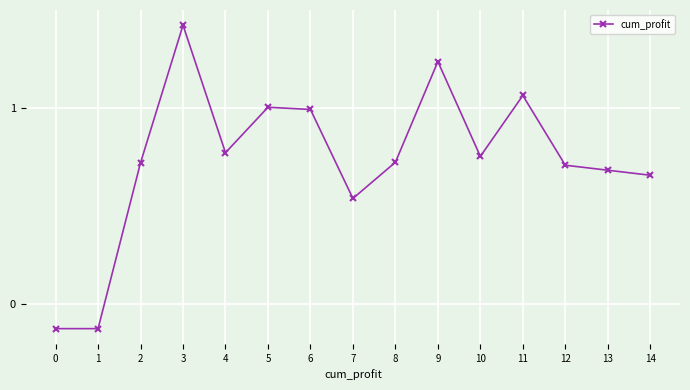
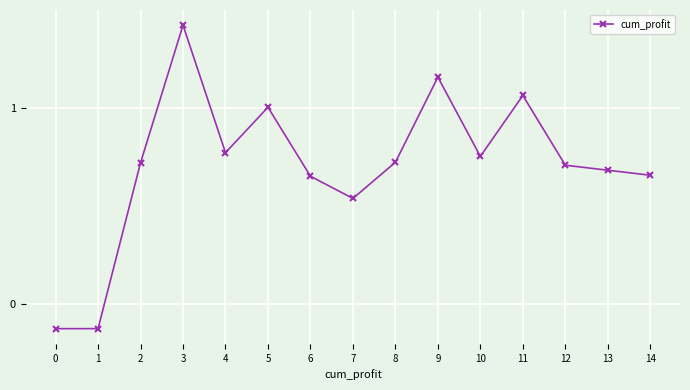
6: 0.99 -> 0.65
9: 1.23 -> 1.16
